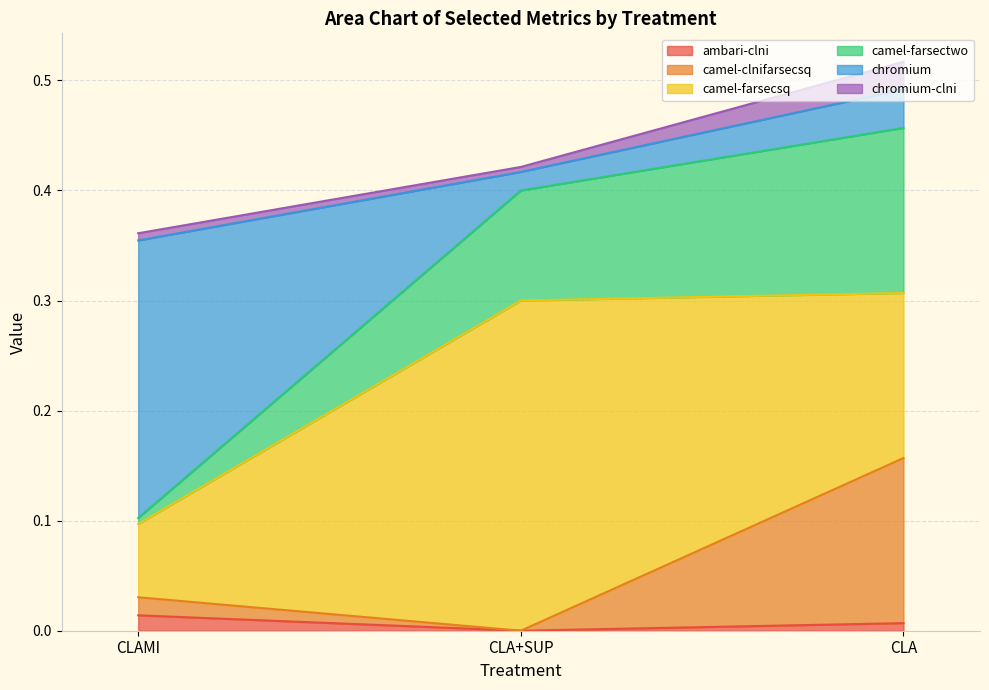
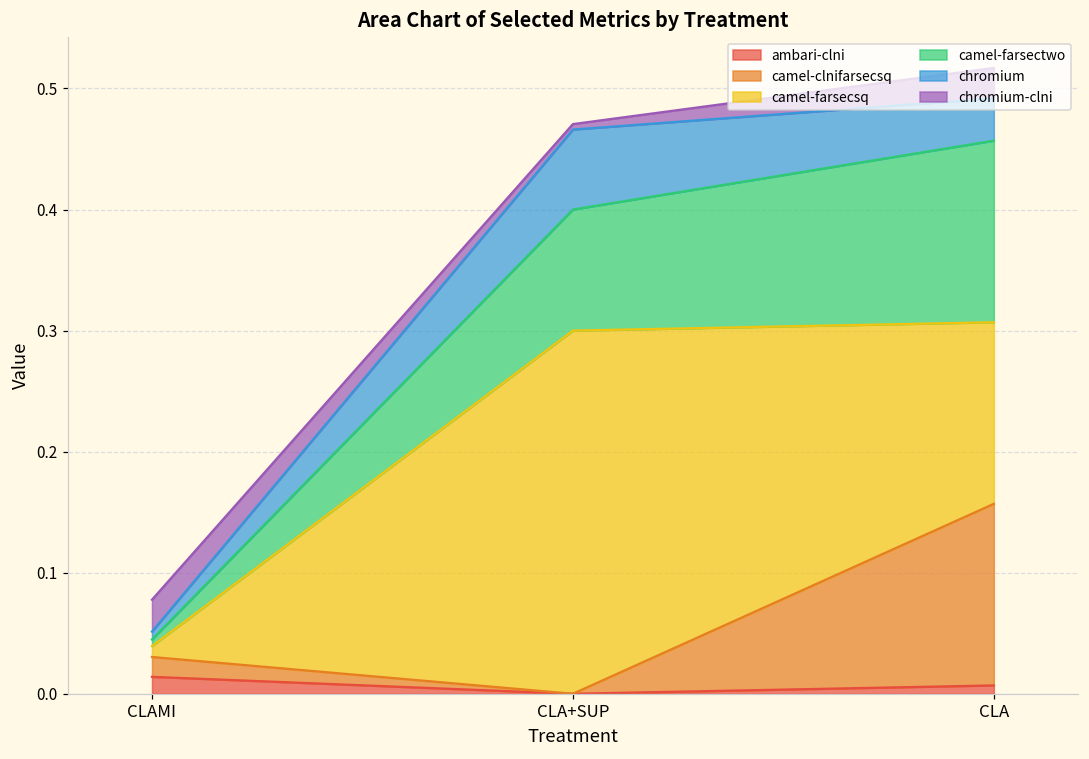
camel-farsecsq, CLAMI: 0.067 -> 0.009
chromium, CLAMI: 0.252 -> 0.007
chromium-clni, CLAMI: 0.007 -> 0.026
chromium, CLA+SUP: 0.017 -> 0.066
